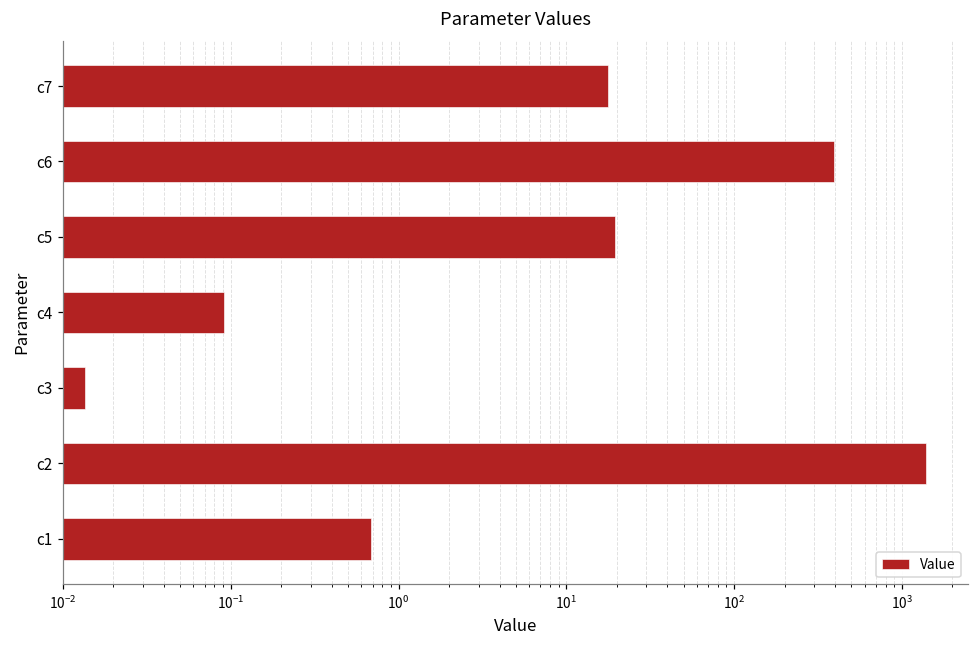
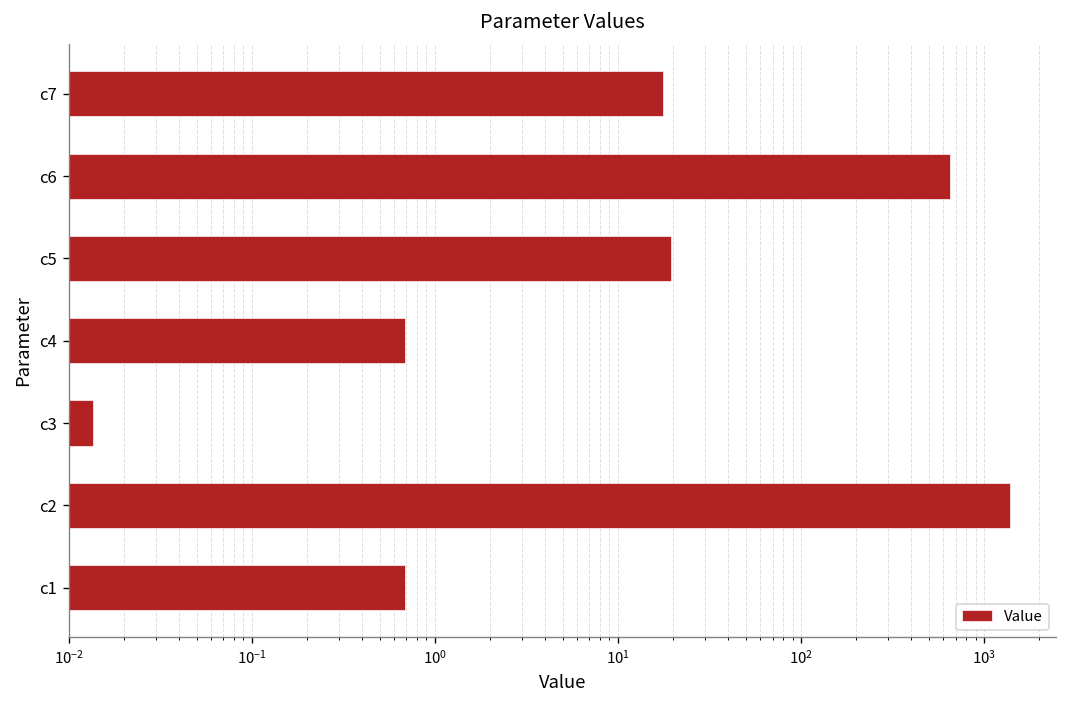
c6: 400 -> 650
c4: 0.09 -> 0.7
